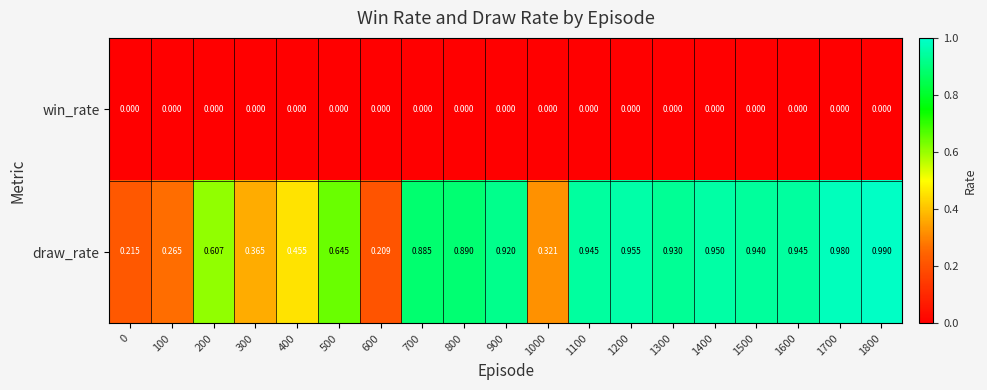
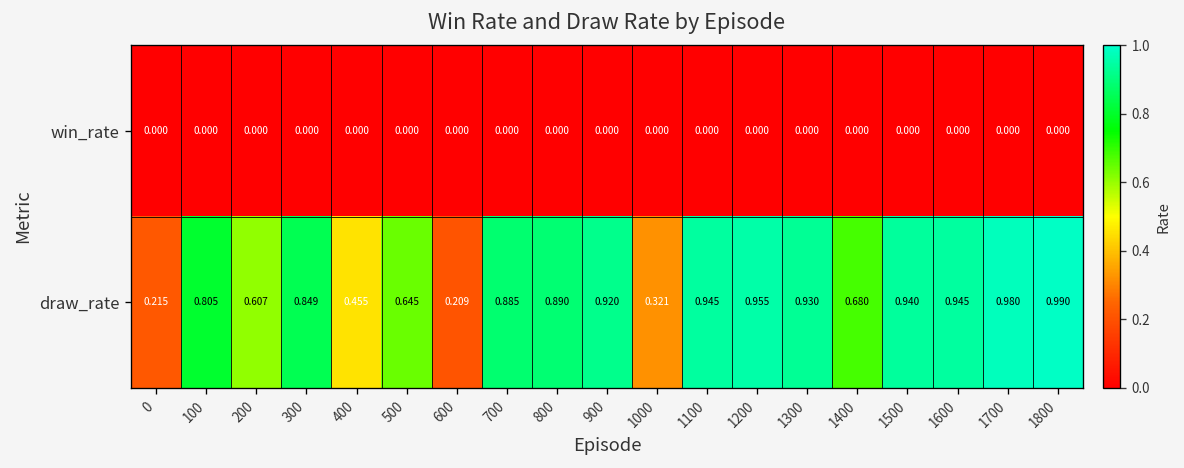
draw_rate, 100: 0.265 -> 0.805
draw_rate, 300: 0.365 -> 0.849
draw_rate, 1400: 0.950 -> 0.680
